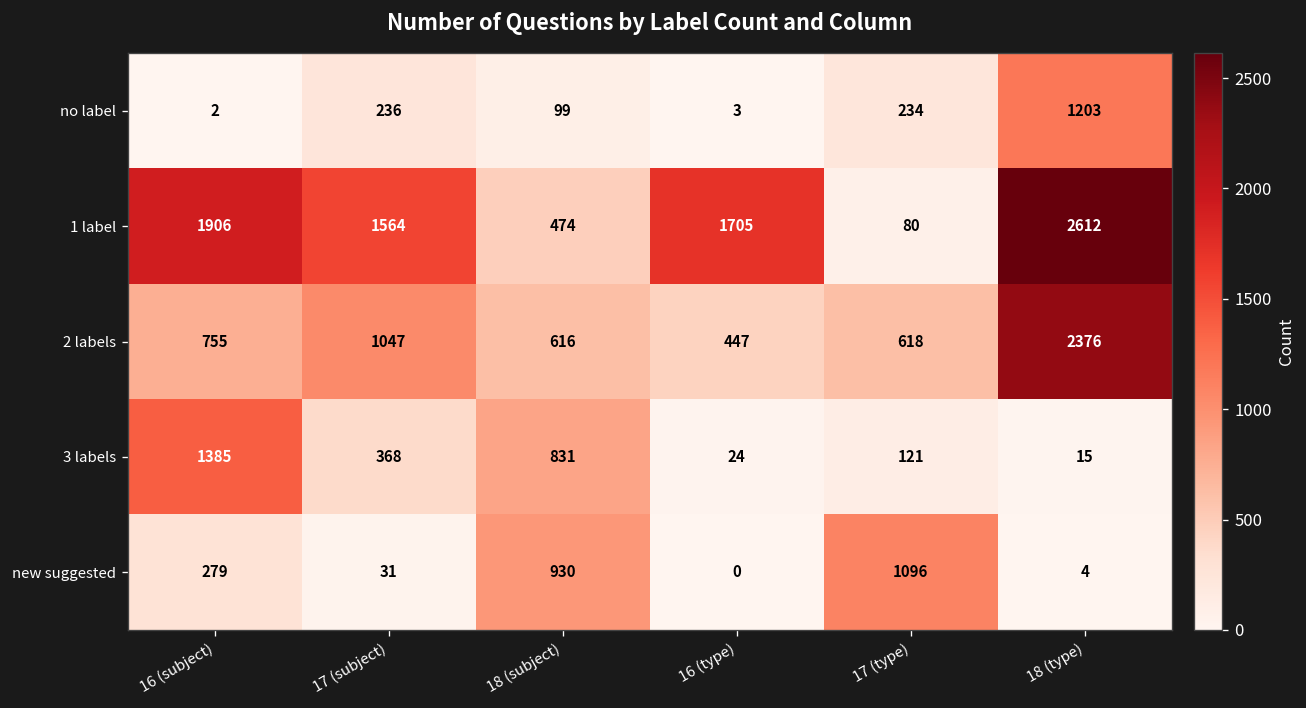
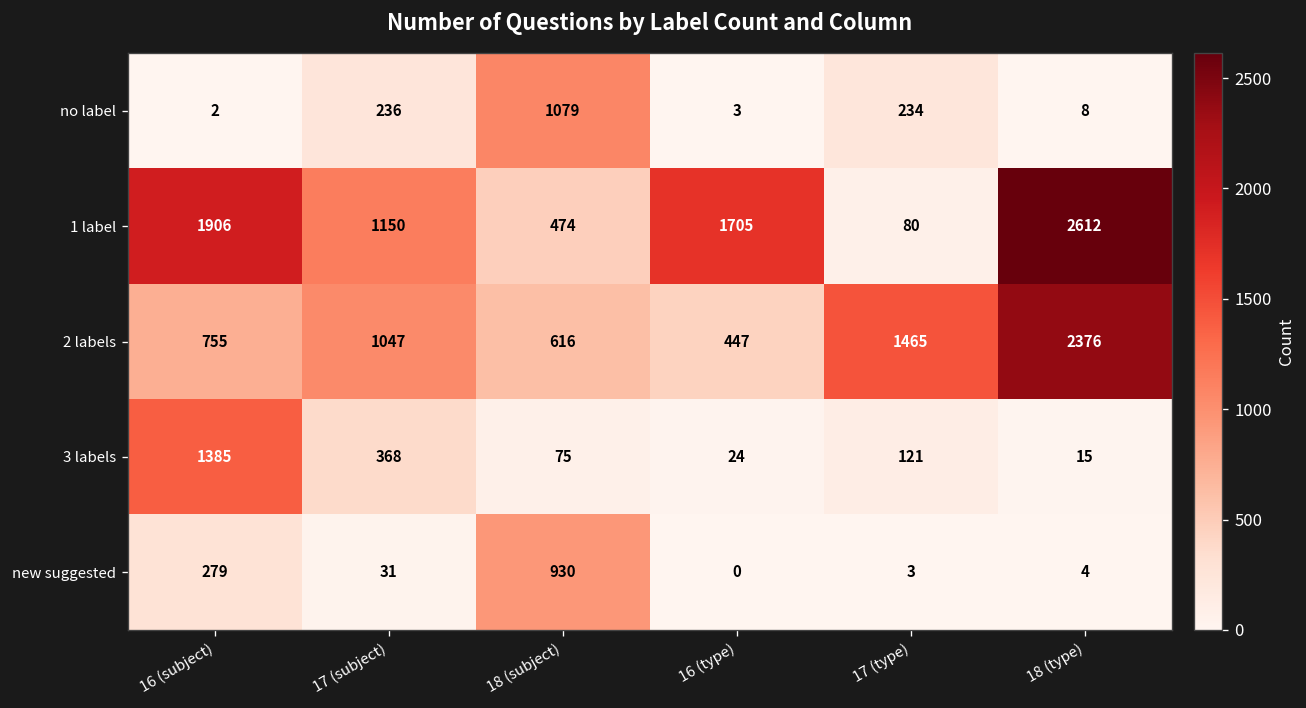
no label, 18 (subject): 99 -> 1079
no label, 18 (type): 1203 -> 8
1 label, 17 (subject): 1564 -> 1150
2 labels, 17 (type): 618 -> 1465
3 labels, 18 (subject): 831 -> 75
new suggested, 17 (type): 1096 -> 3
